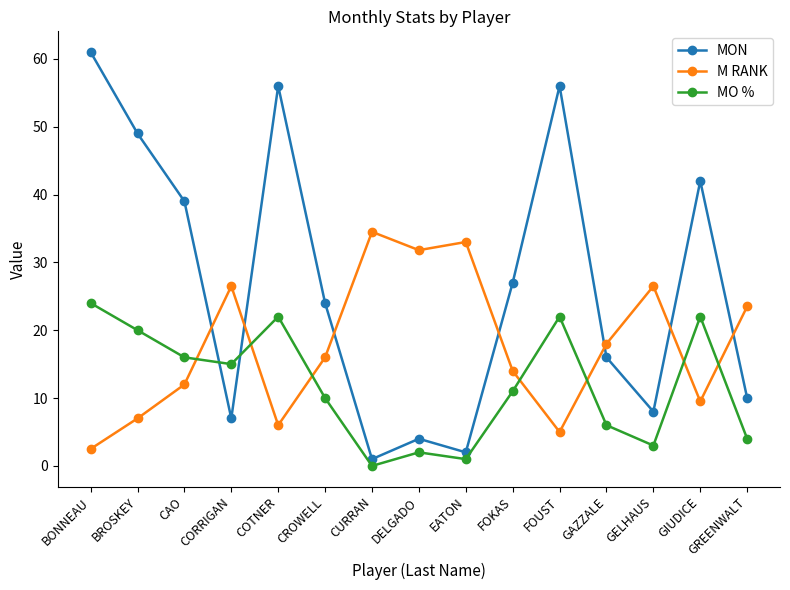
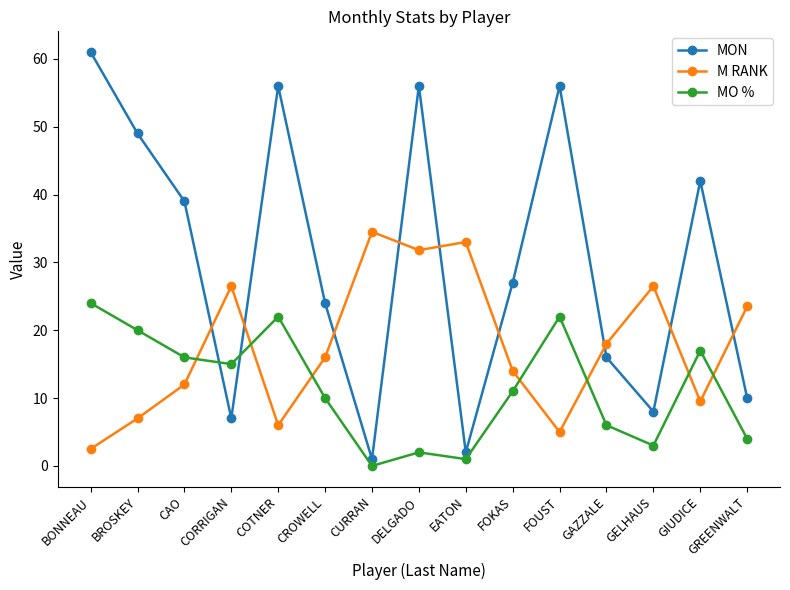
MON, DELGADO: 4 -> 56
MO %, GIUDICE: 22 -> 17
